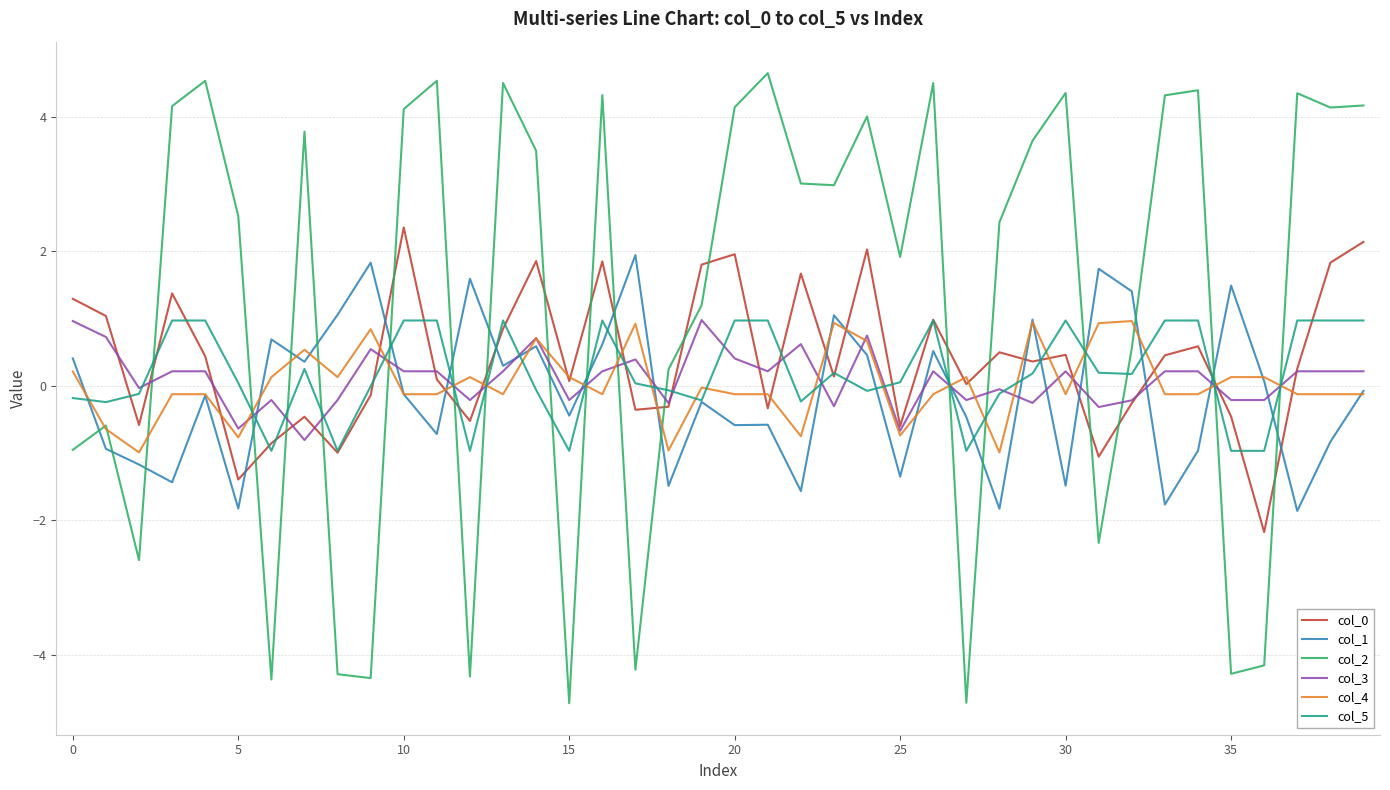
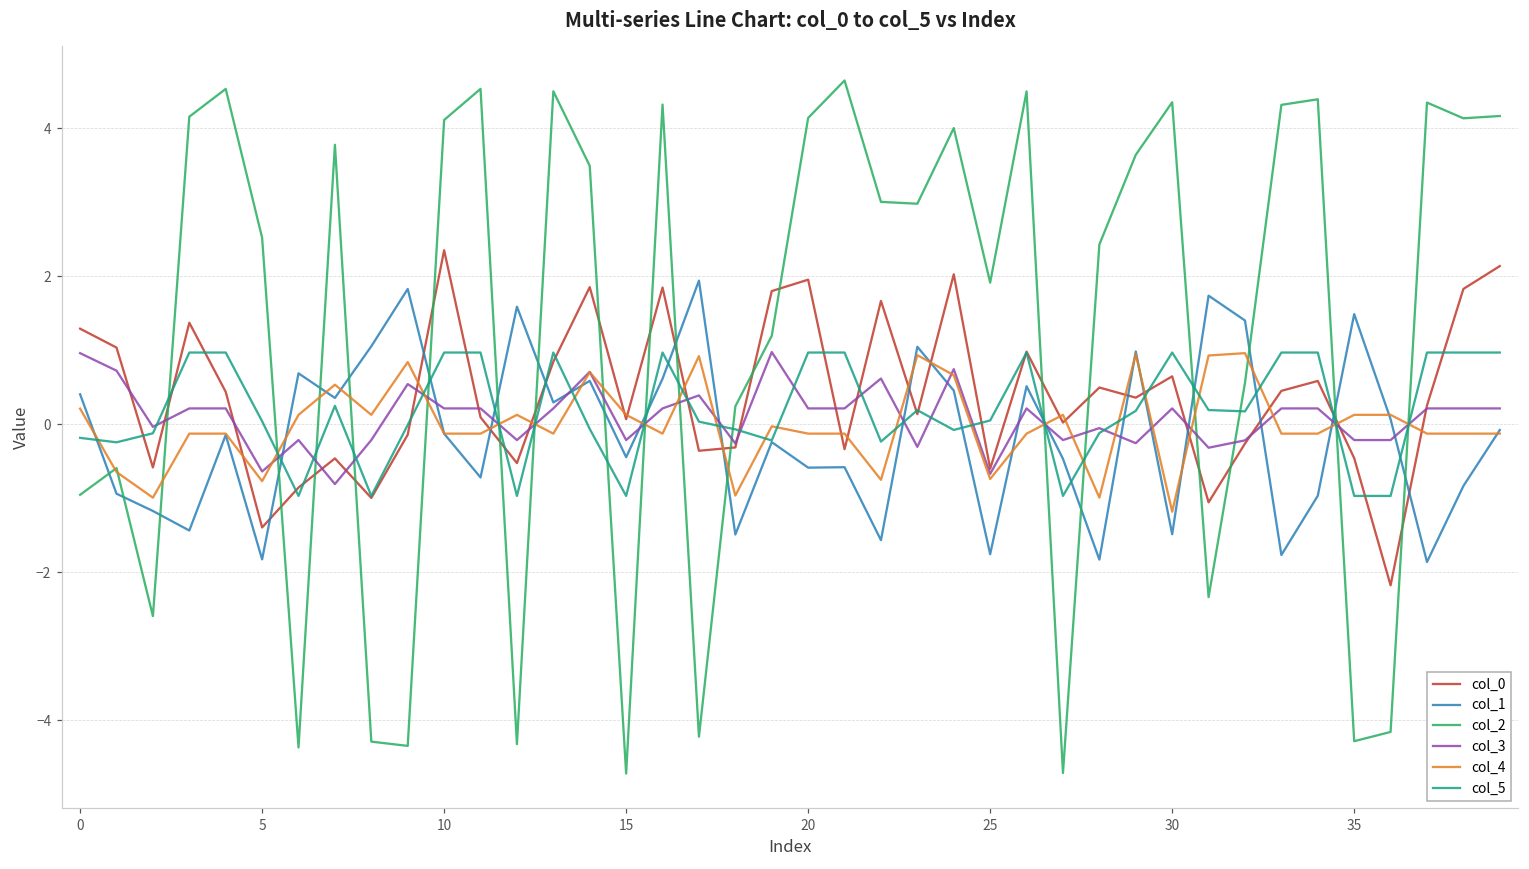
col_3, 20: 0.4 -> 0.2
col_1, 25: -1.4 -> -1.8
col_0, 30: 0.5 -> 0.6
col_4, 30: -0.1 -> -1.2
